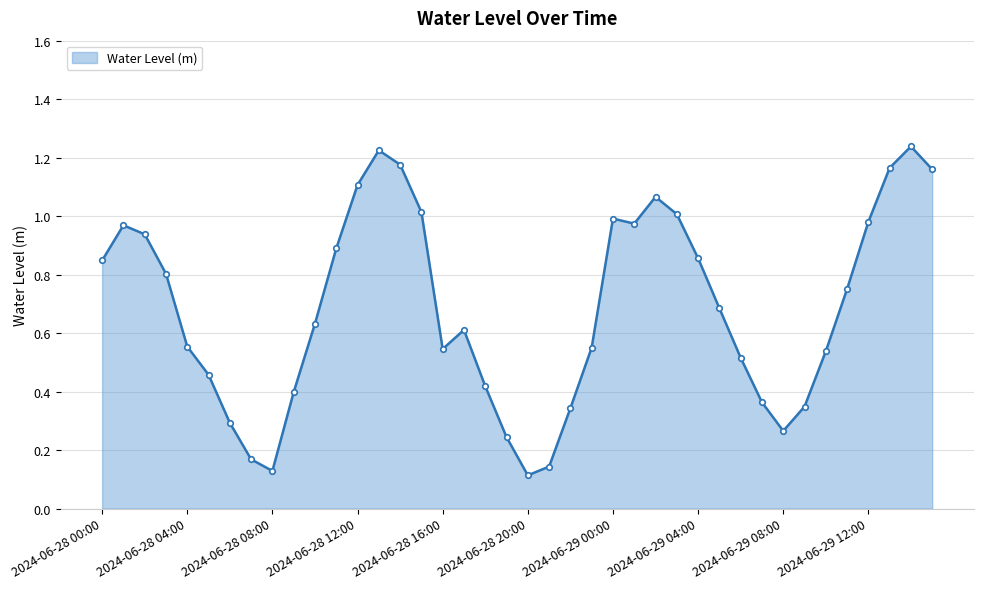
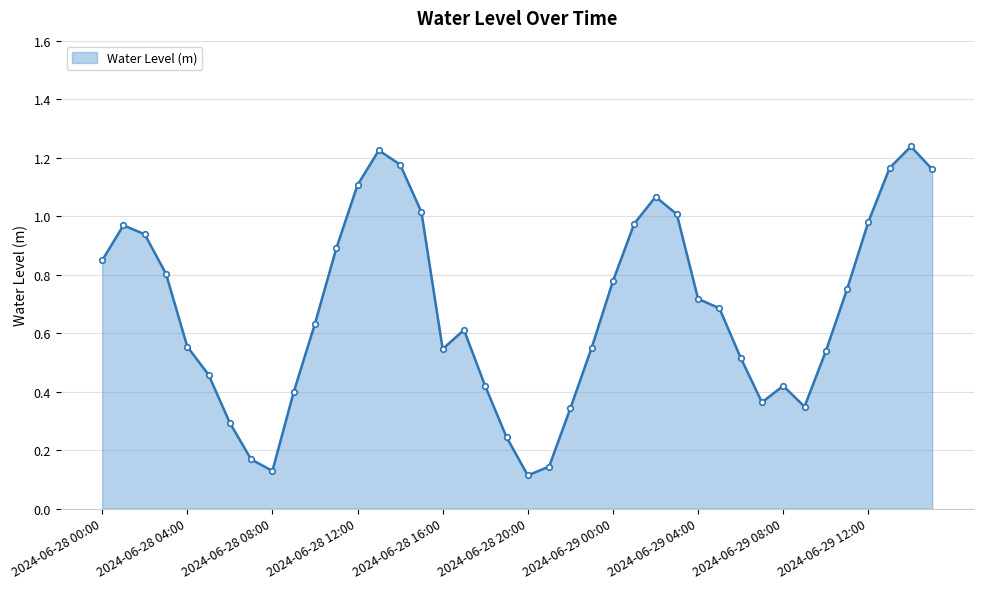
2024-06-29 00:00: 0.99 -> 0.78
2024-06-29 04:00: 0.86 -> 0.72
2024-06-29 08:00: 0.27 -> 0.42
